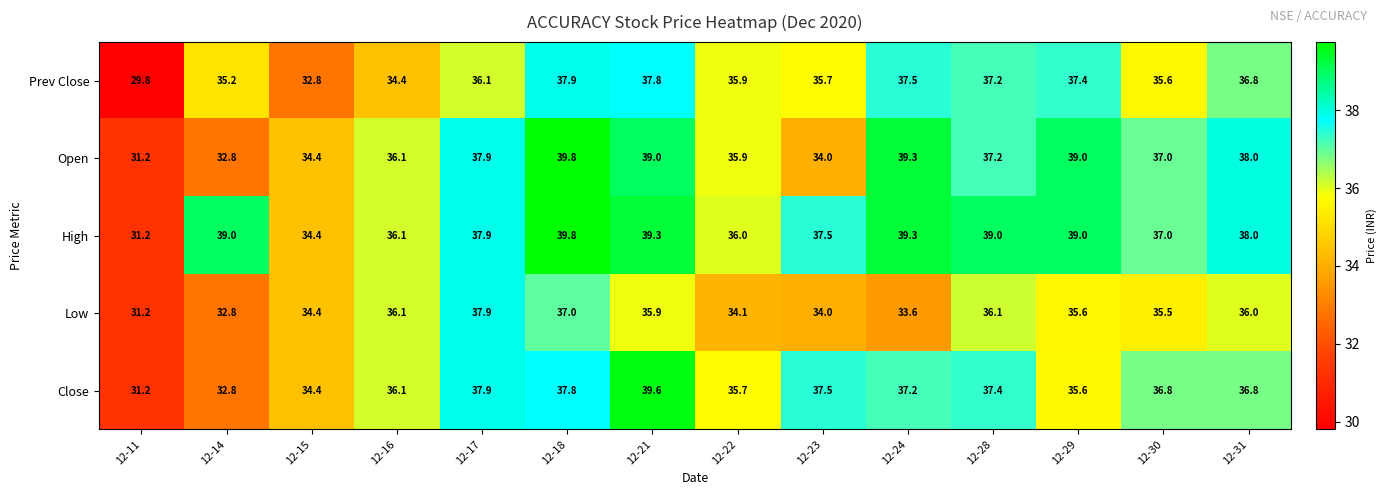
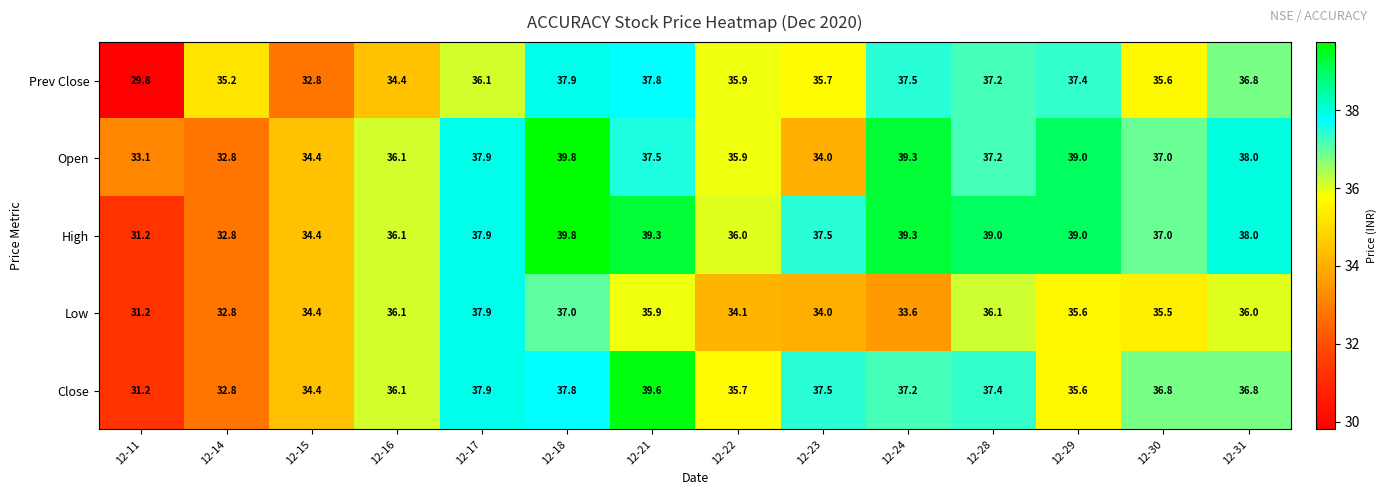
Open, 12-11: 31.2 -> 33.1
Open, 12-21: 39.0 -> 37.5
High, 12-14: 39.0 -> 32.8
